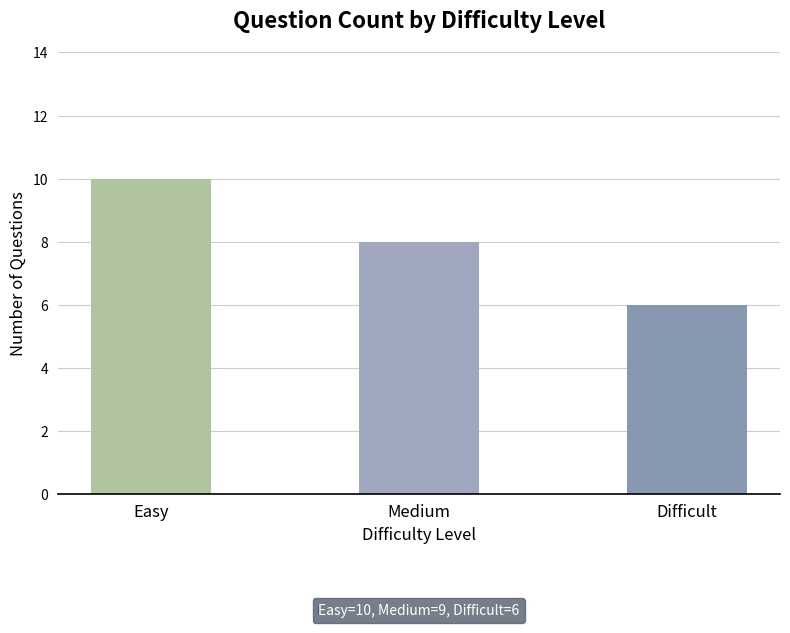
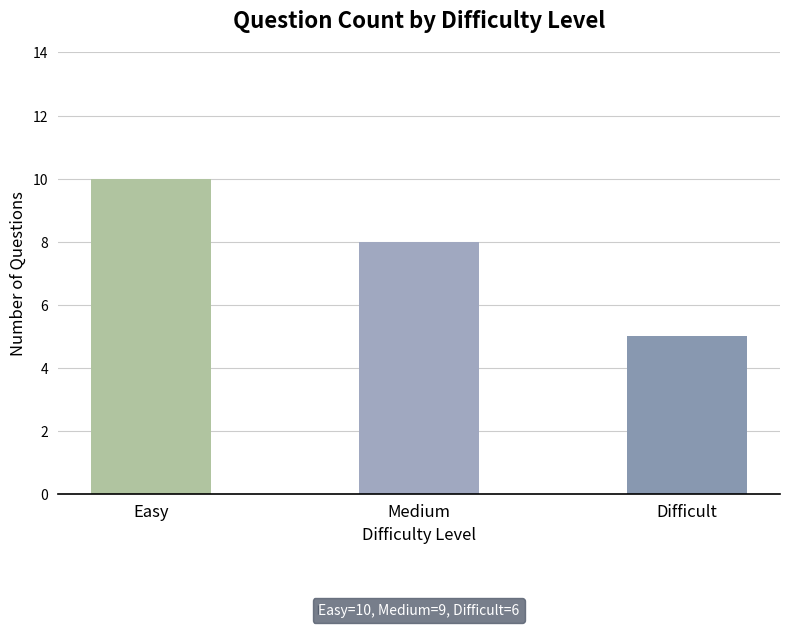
Difficult: 6 -> 5
